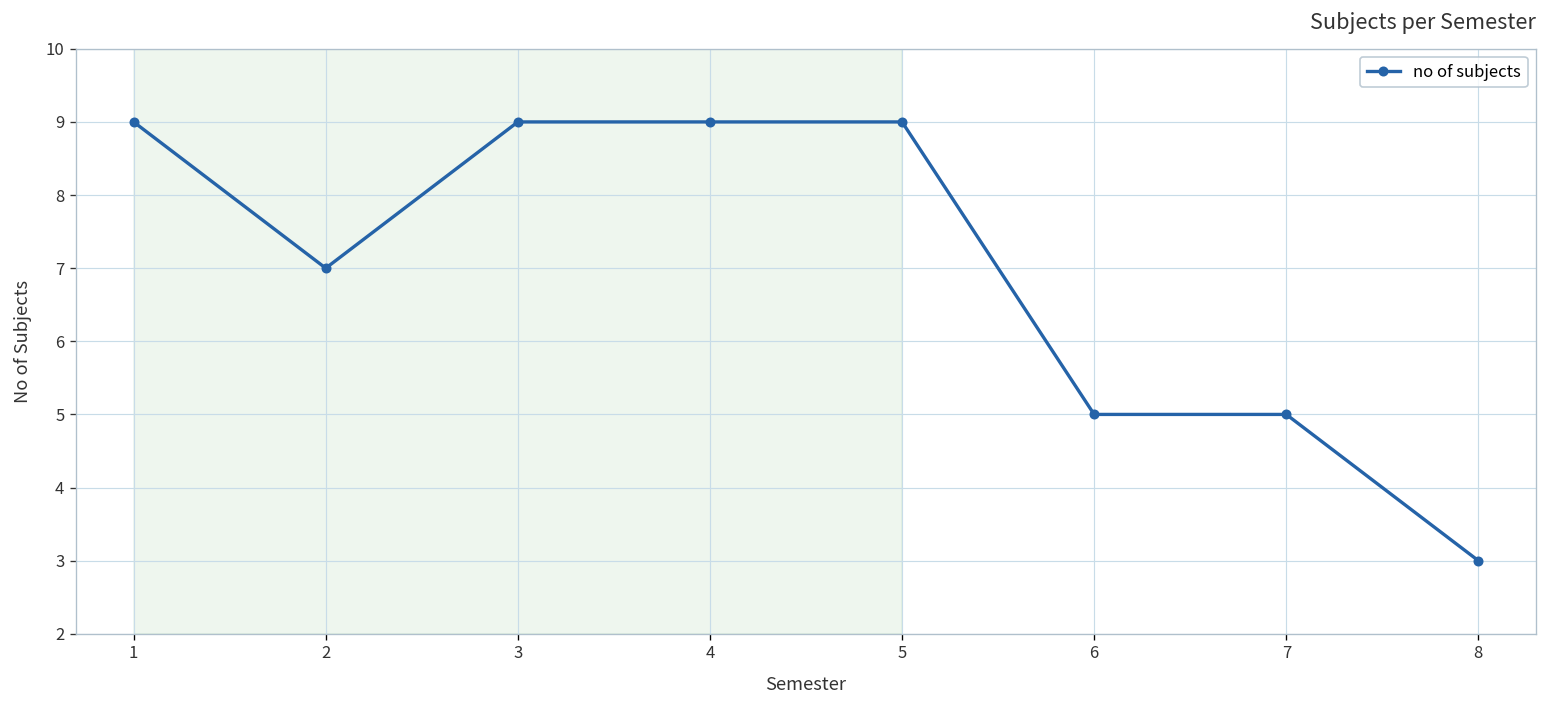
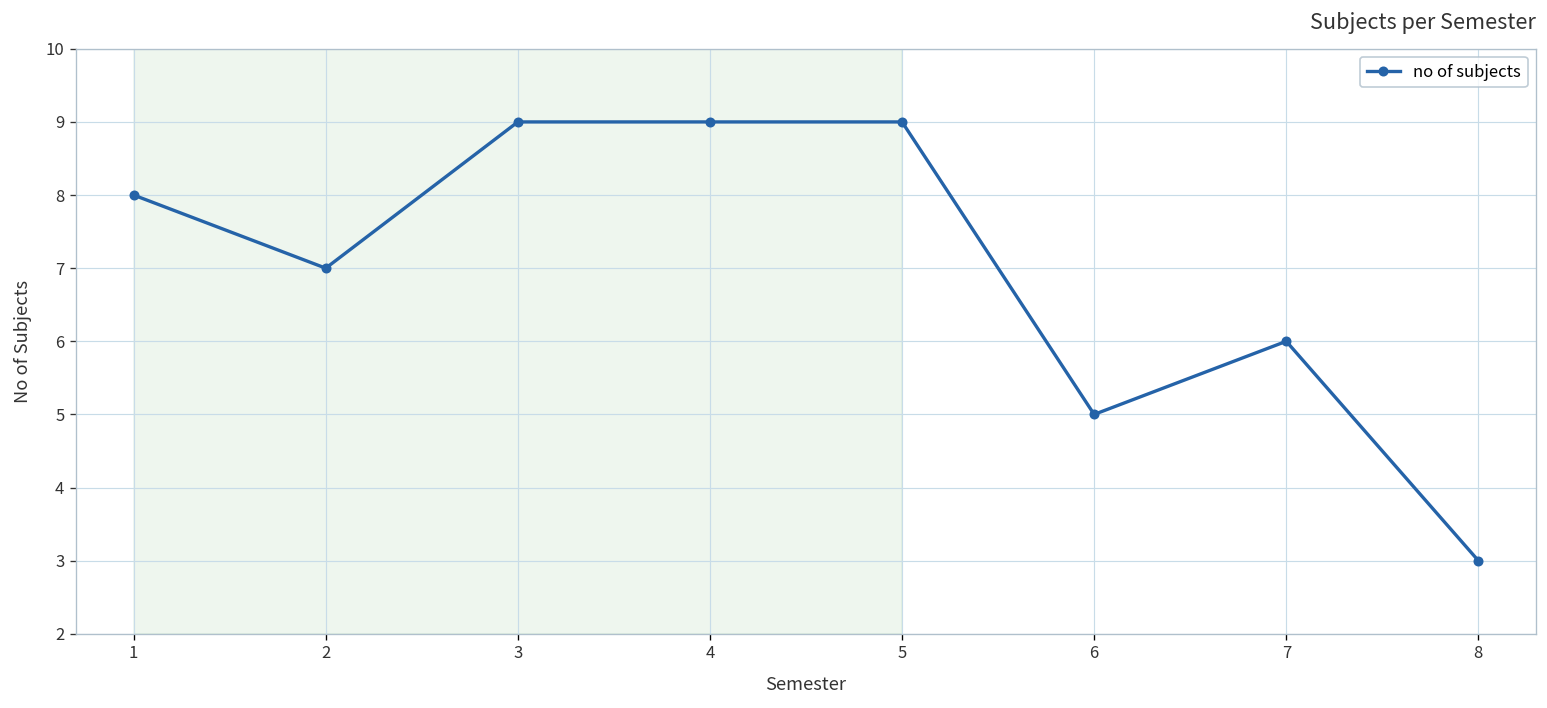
1: 9 -> 8
7: 5 -> 6
